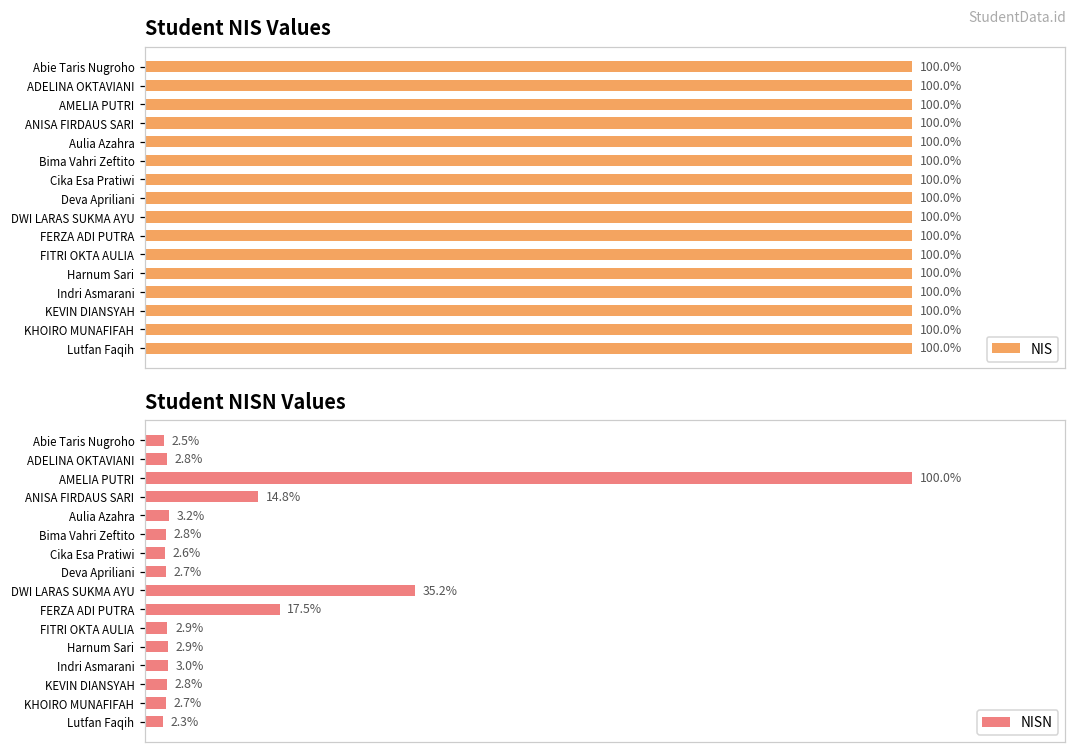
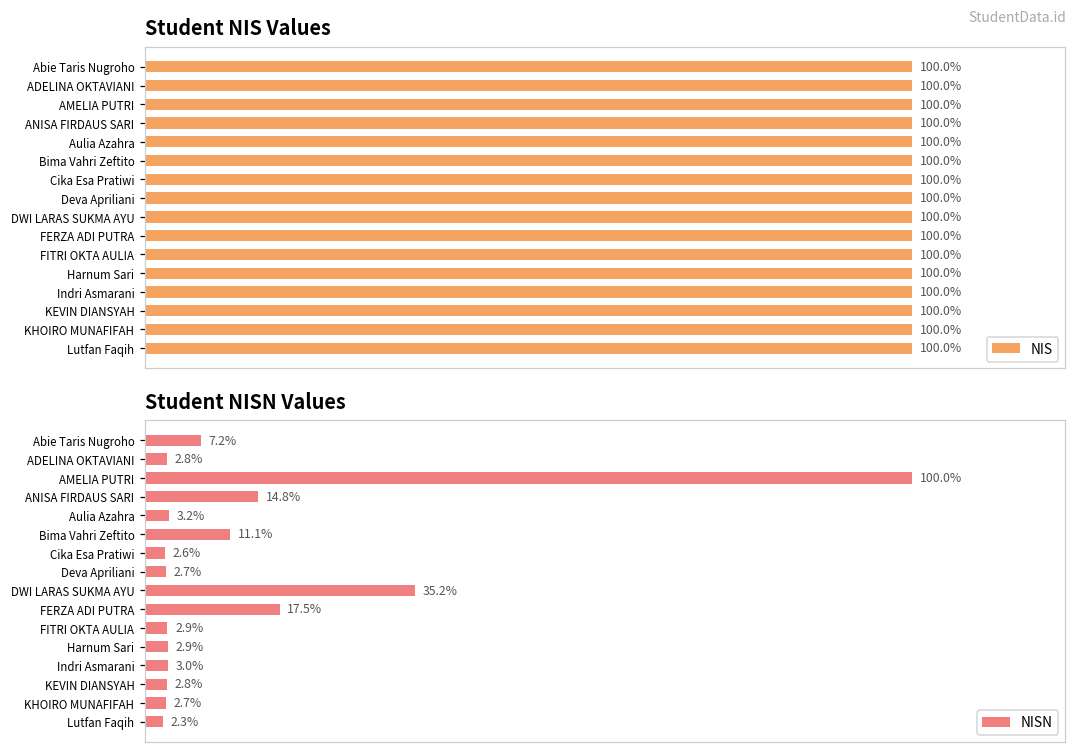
Student NISN Values, Abie Taris Nugroho: 2.5% -> 7.2%
Student NISN Values, Bima Vahri Zeftito: 2.8% -> 11.1%
